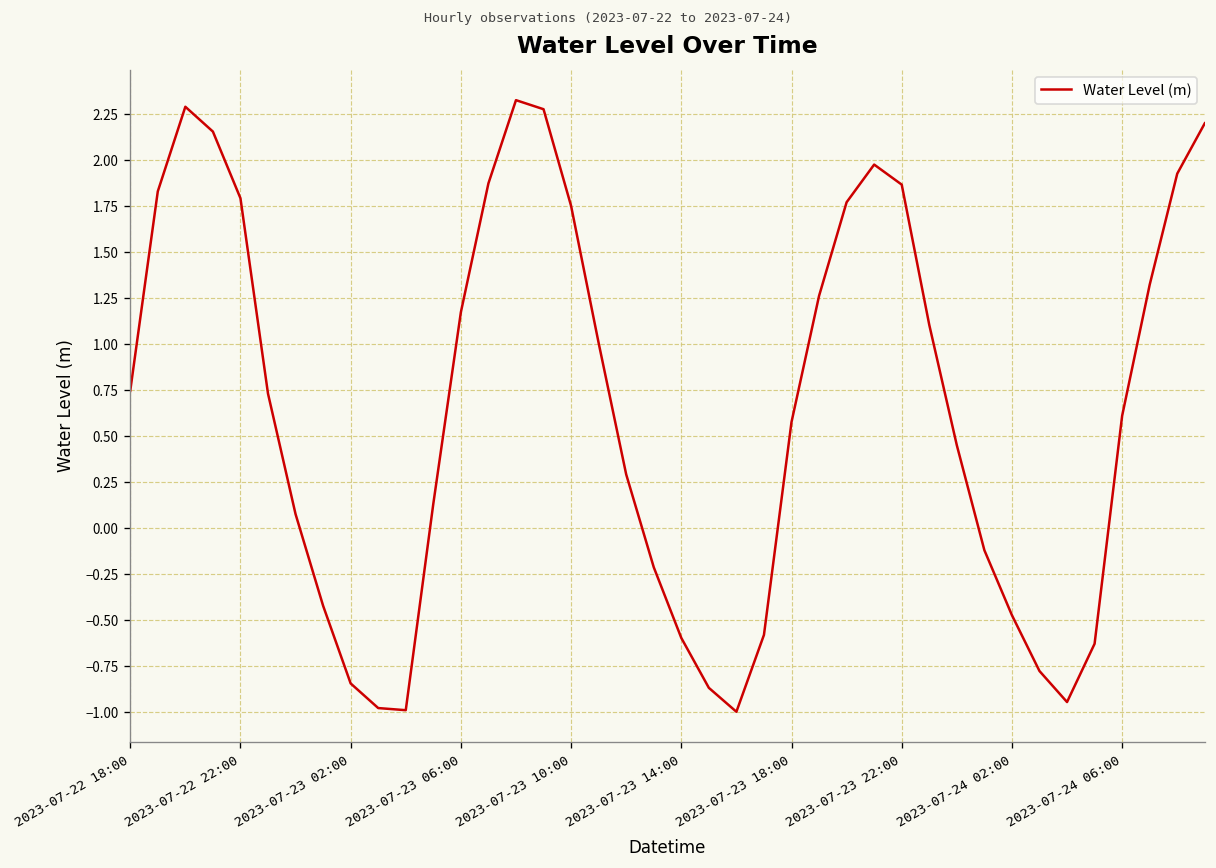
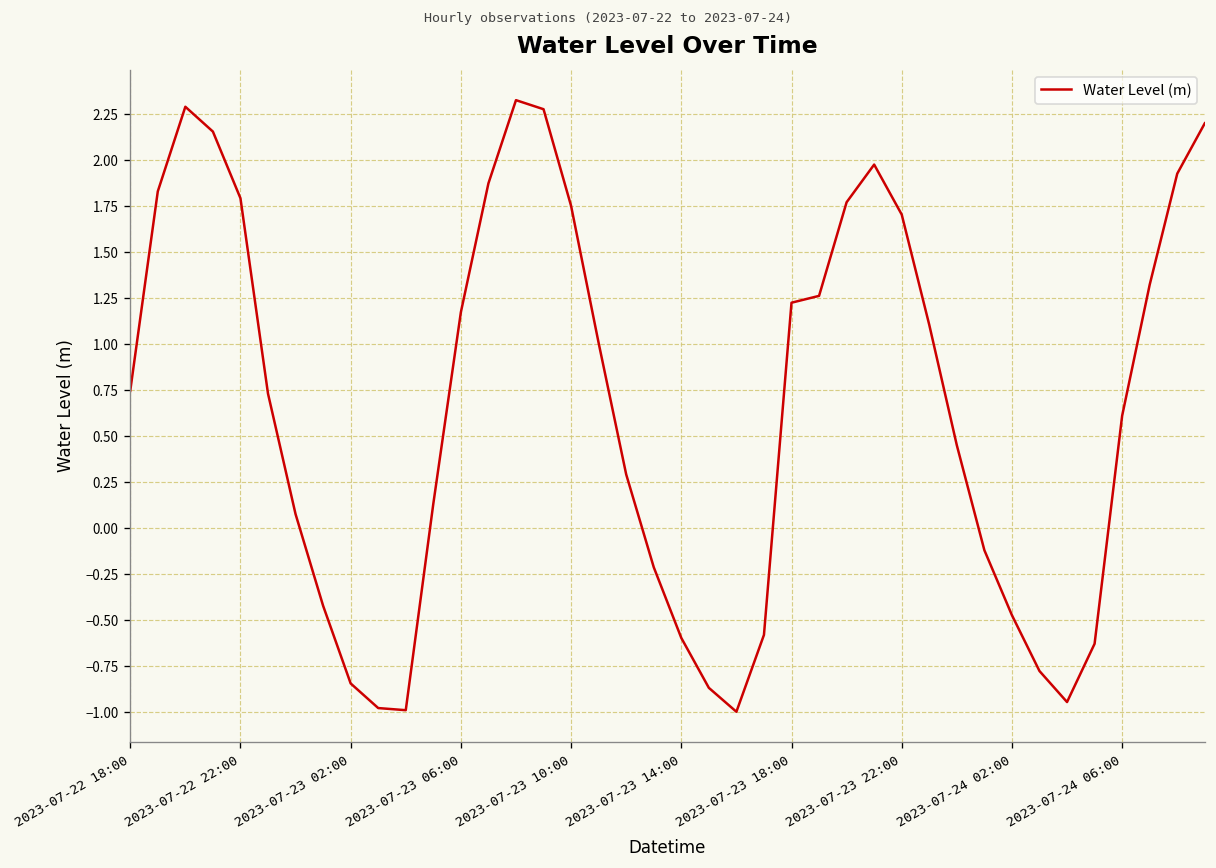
2023-07-23 18:00: 0.58 -> 1.23
2023-07-23 22:00: 1.87 -> 1.70
